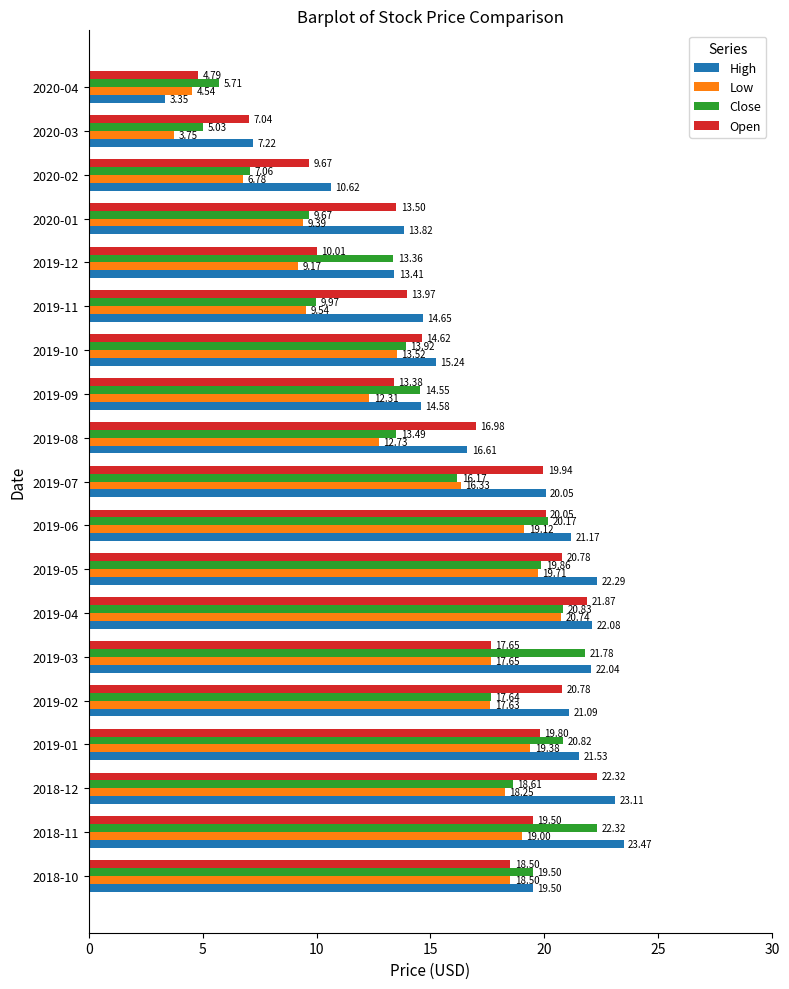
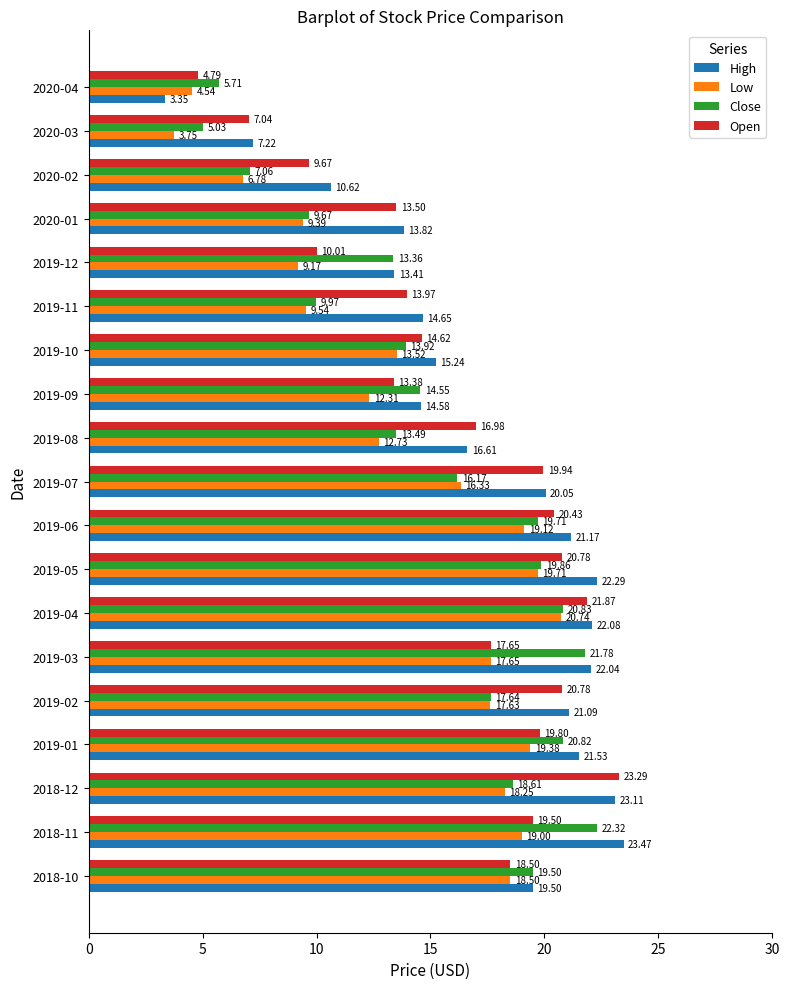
Open, 2019-06: 20.05 -> 20.43
Close, 2019-06: 20.17 -> 19.71
Open, 2018-12: 22.32 -> 23.29
